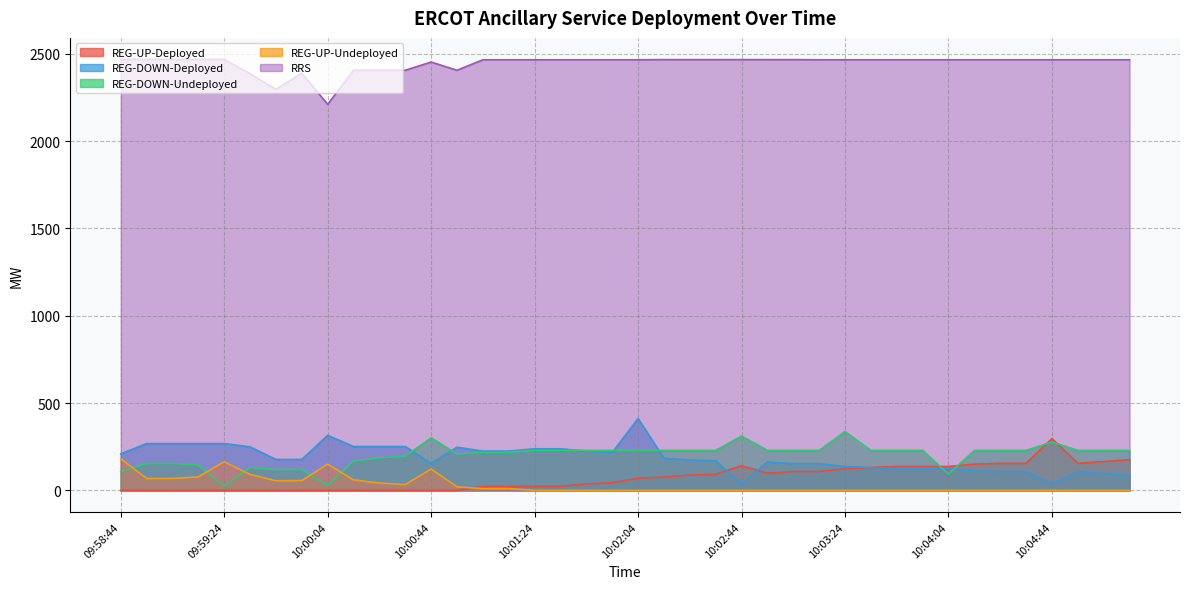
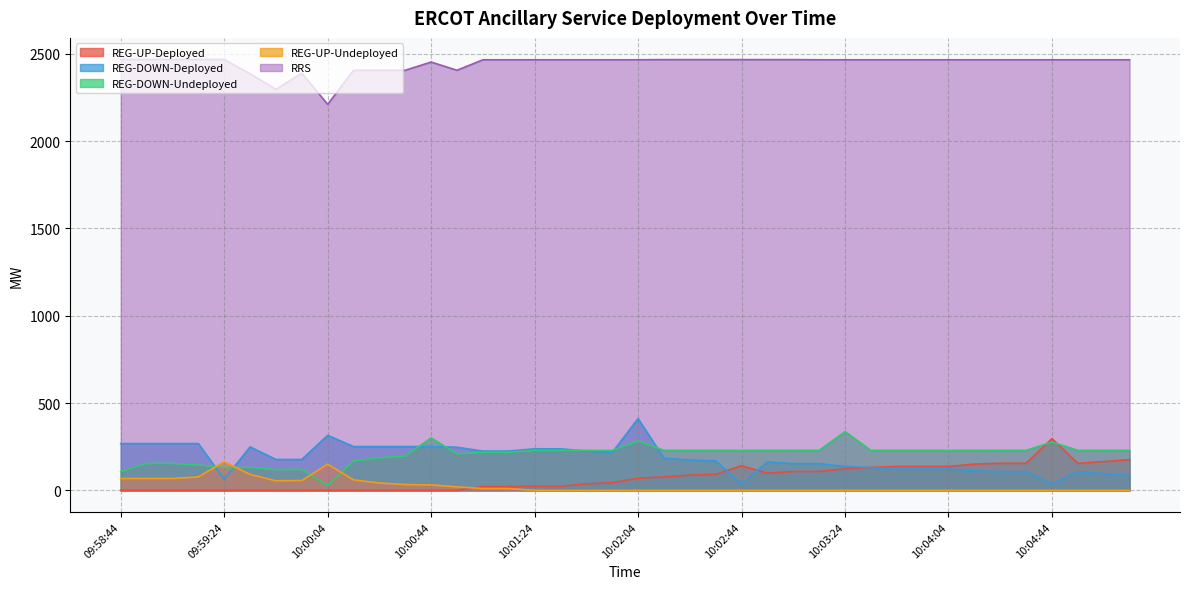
REG-DOWN-Deployed, 09:58:44: 210 -> 270
REG-UP-Undeployed, 09:58:44: 180 -> 70
REG-DOWN-Deployed, 09:59:24: 270 -> 60
REG-DOWN-Undeployed, 09:59:24: 20 -> 130
REG-DOWN-Deployed, 10:00:44: 150 -> 250
REG-UP-Undeployed, 10:00:44: 120 -> 30
REG-DOWN-Undeployed, 10:02:04: 230 -> 280
REG-DOWN-Undeployed, 10:02:44: 310 -> 230
REG-DOWN-Undeployed, 10:04:04: 90 -> 230
